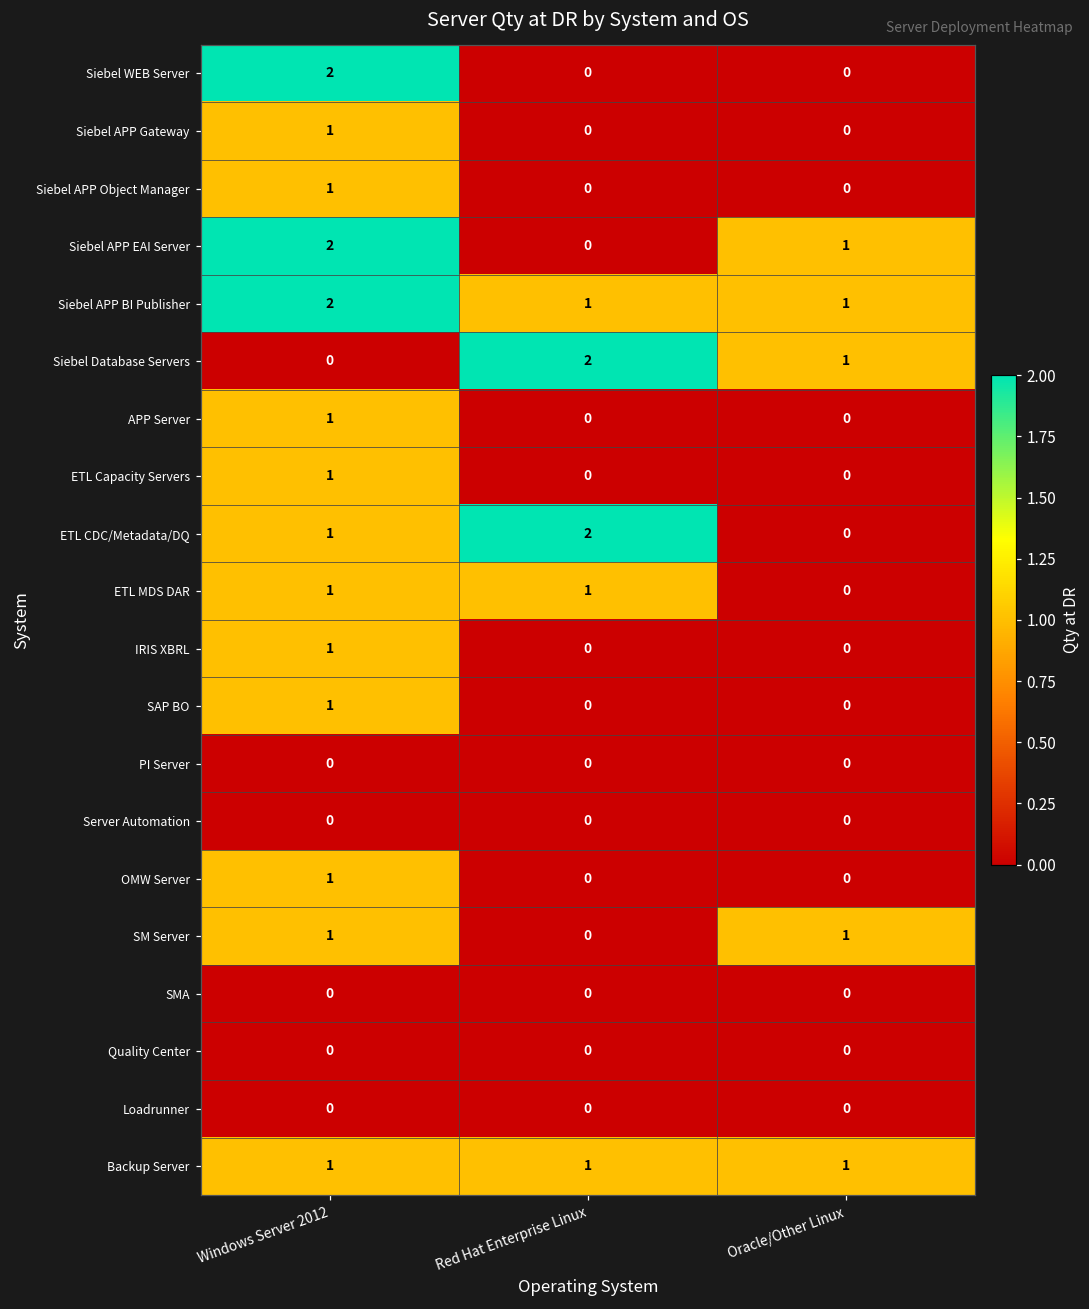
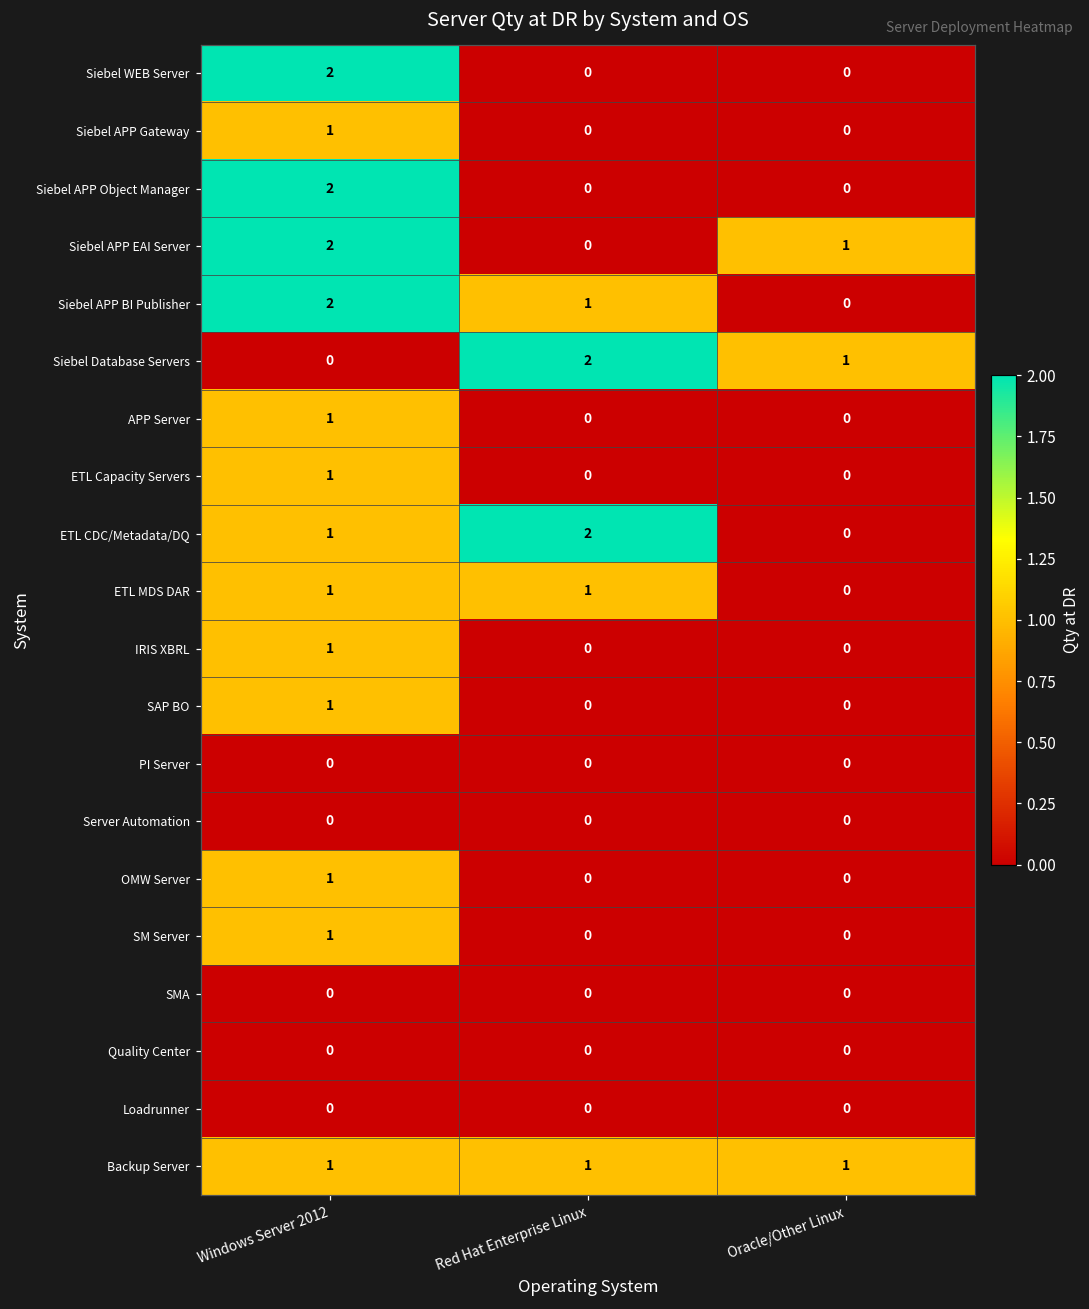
Siebel APP Object Manager, Windows Server 2012: 1 -> 2
Siebel APP BI Publisher, Oracle/Other Linux: 1 -> 0
SM Server, Oracle/Other Linux: 1 -> 0
